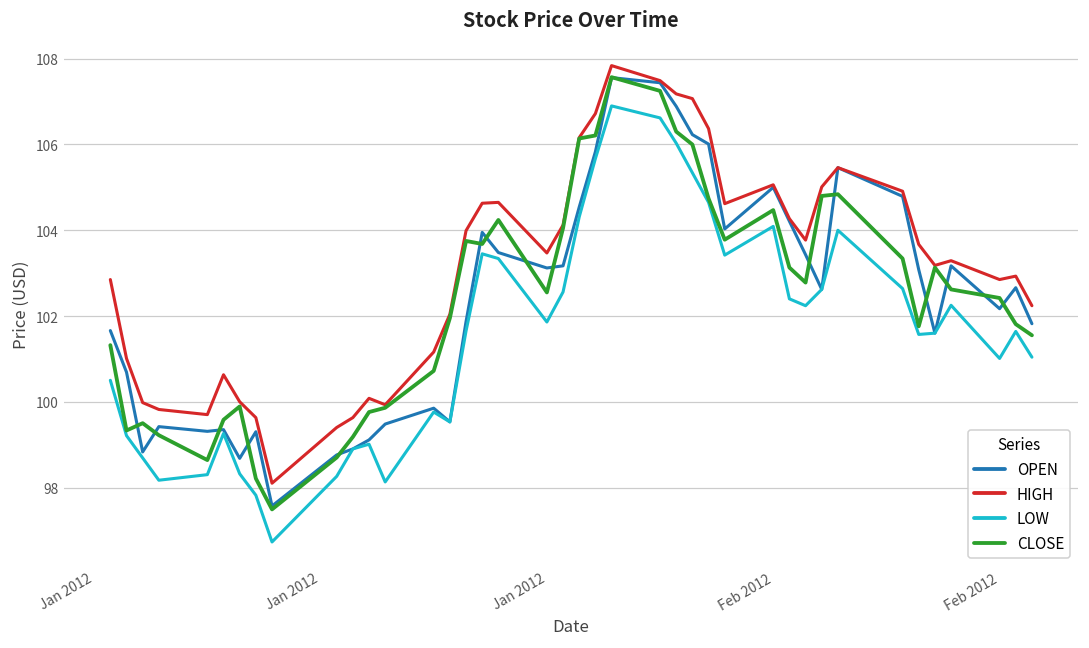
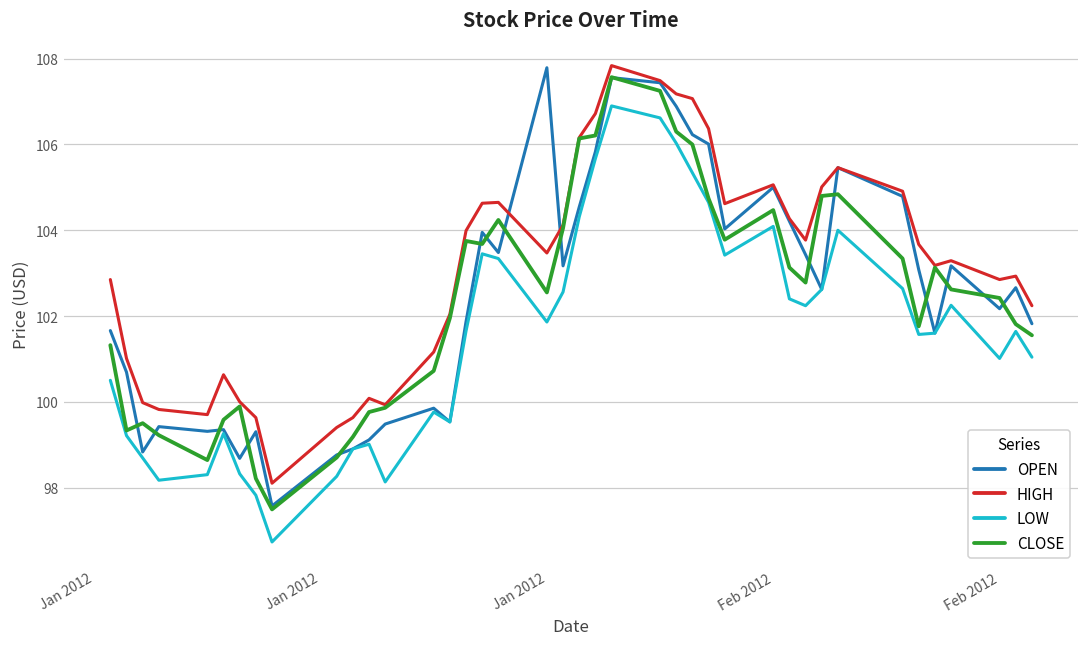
OPEN, Jan 2012: 103.1 -> 107.8
